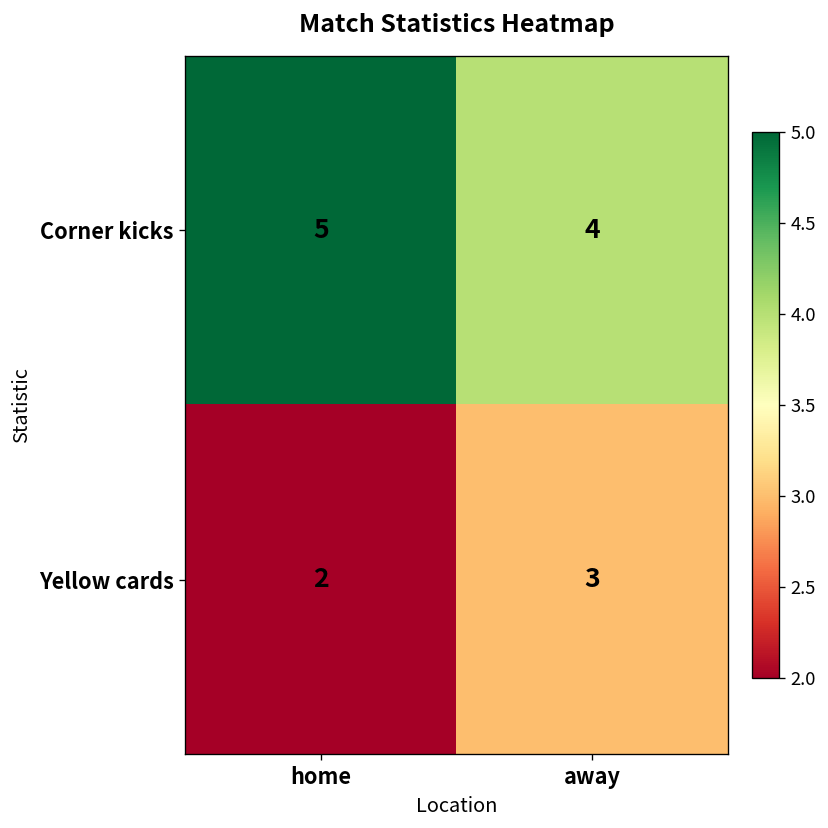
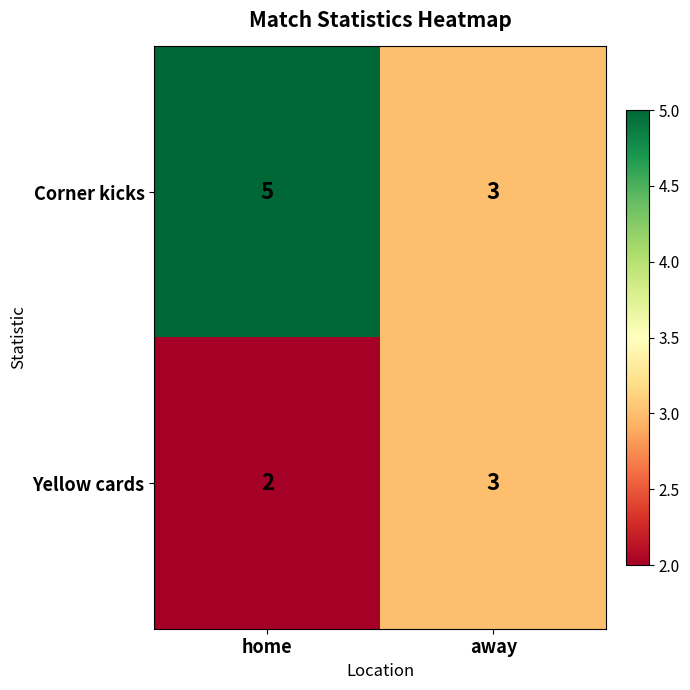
Corner kicks, away: 4 -> 3
